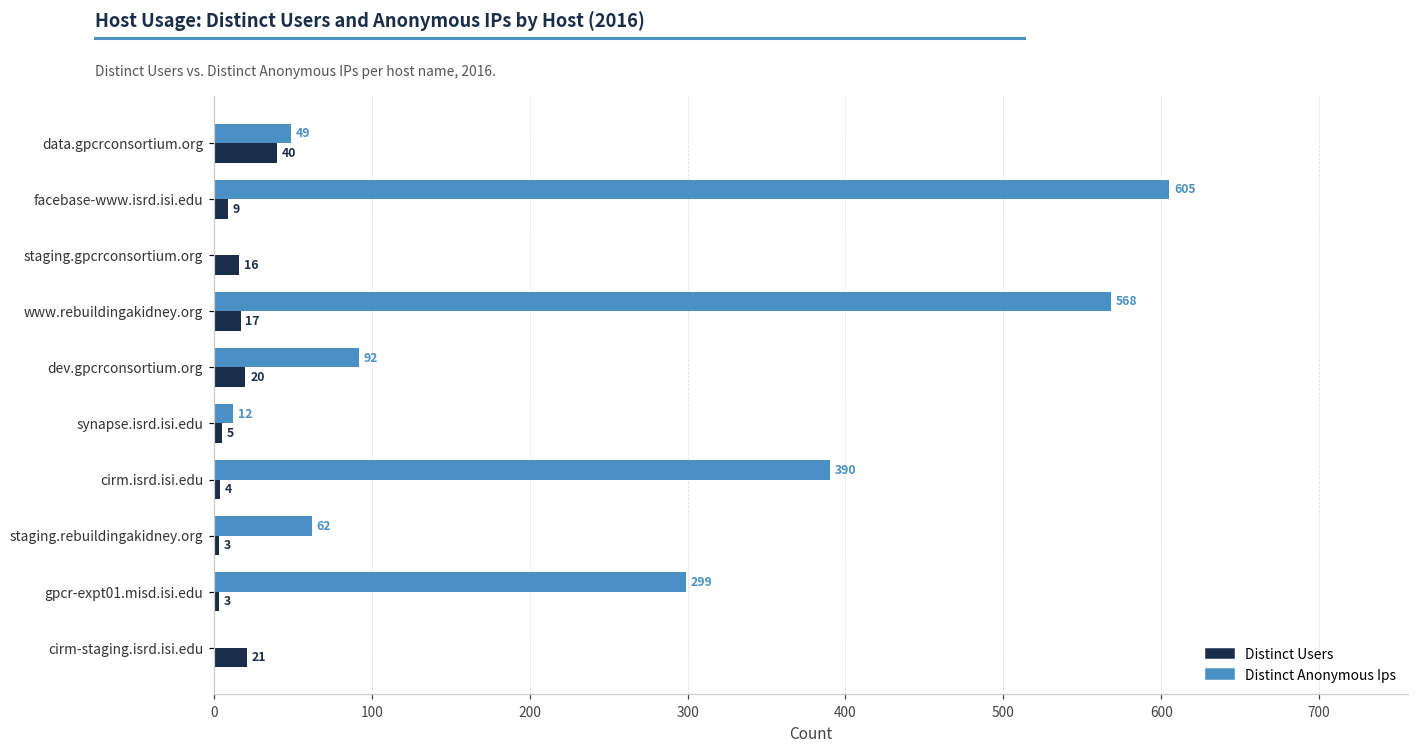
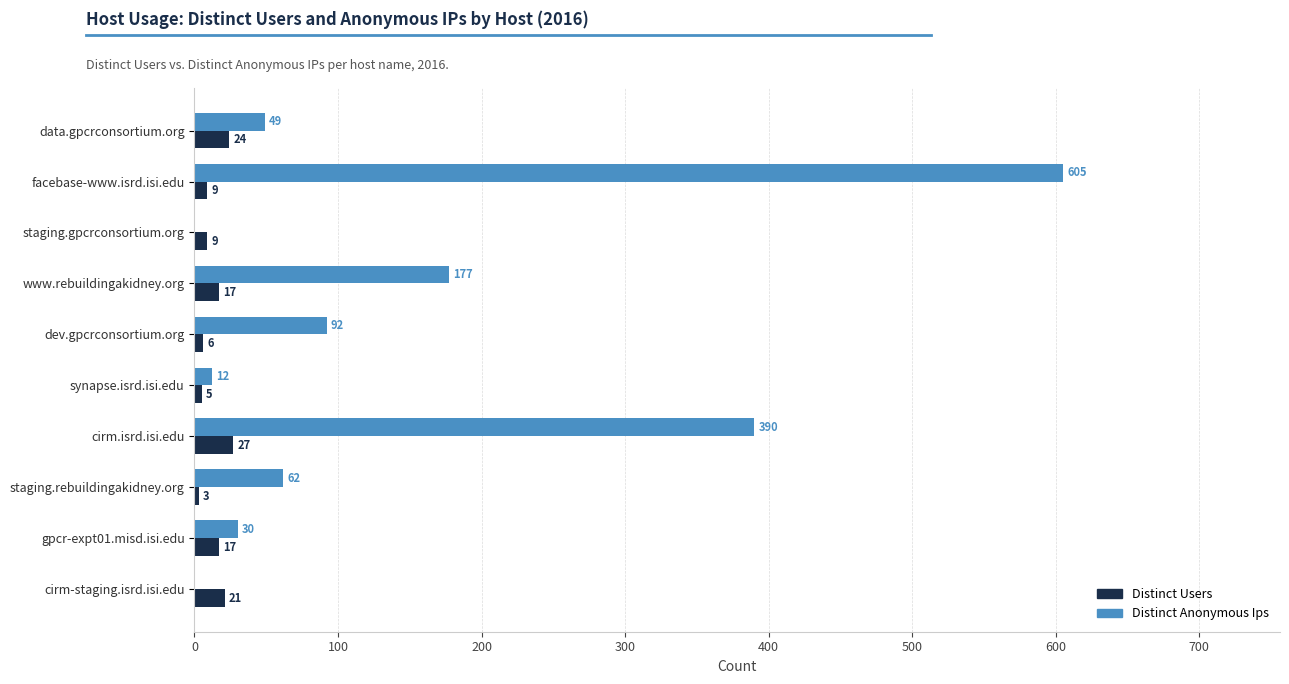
Distinct Users, data.gpcrconsortium.org: 40 -> 24
Distinct Users, staging.gpcrconsortium.org: 16 -> 9
Distinct Anonymous Ips, www.rebuildingakidney.org: 568 -> 177
Distinct Users, dev.gpcrconsortium.org: 20 -> 6
Distinct Users, cirm.isrd.isi.edu: 4 -> 27
Distinct Anonymous Ips, gpcr-expt01.misd.isi.edu: 299 -> 30
Distinct Users, gpcr-expt01.misd.isi.edu: 3 -> 17
